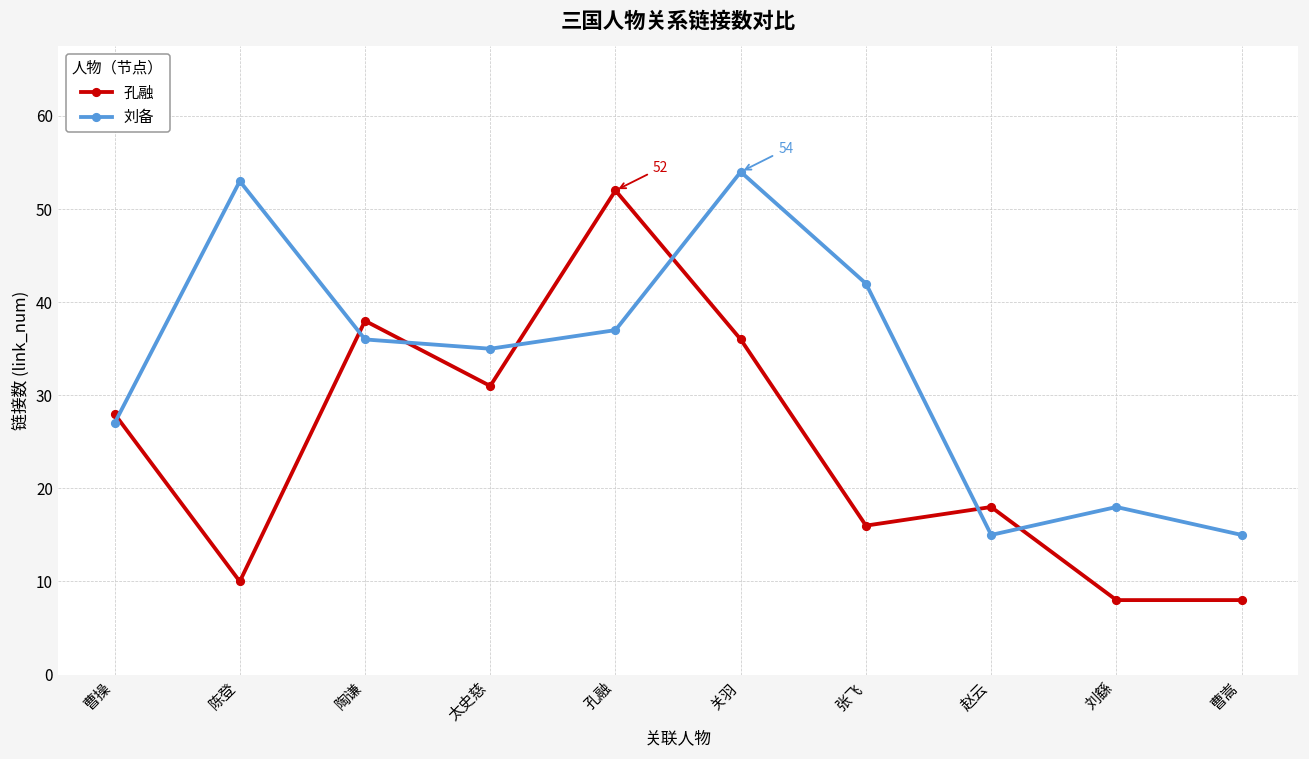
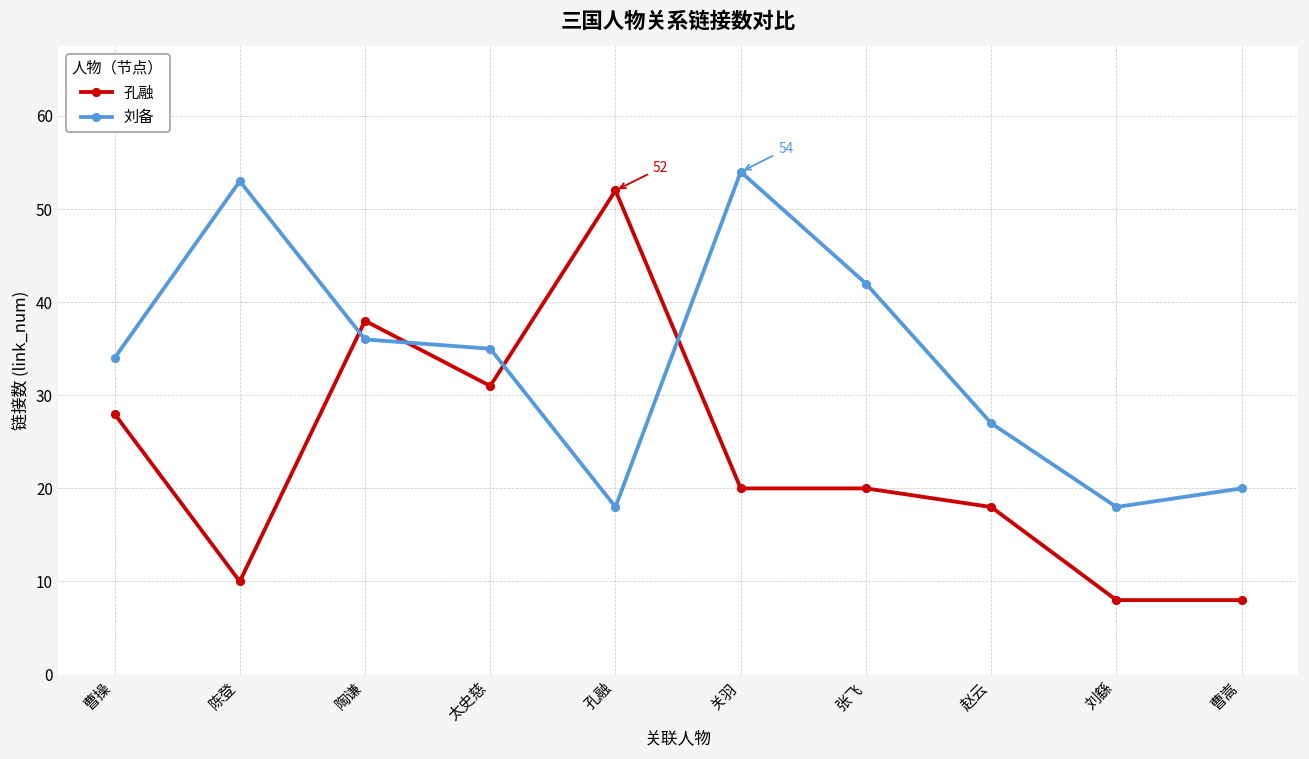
刘备, 曹操: 27 -> 34
刘备, 孔融: 37 -> 18
孔融, 关羽: 36 -> 20
孔融, 张飞: 16 -> 20
刘备, 赵云: 15 -> 27
刘备, 曹嵩: 15 -> 20
